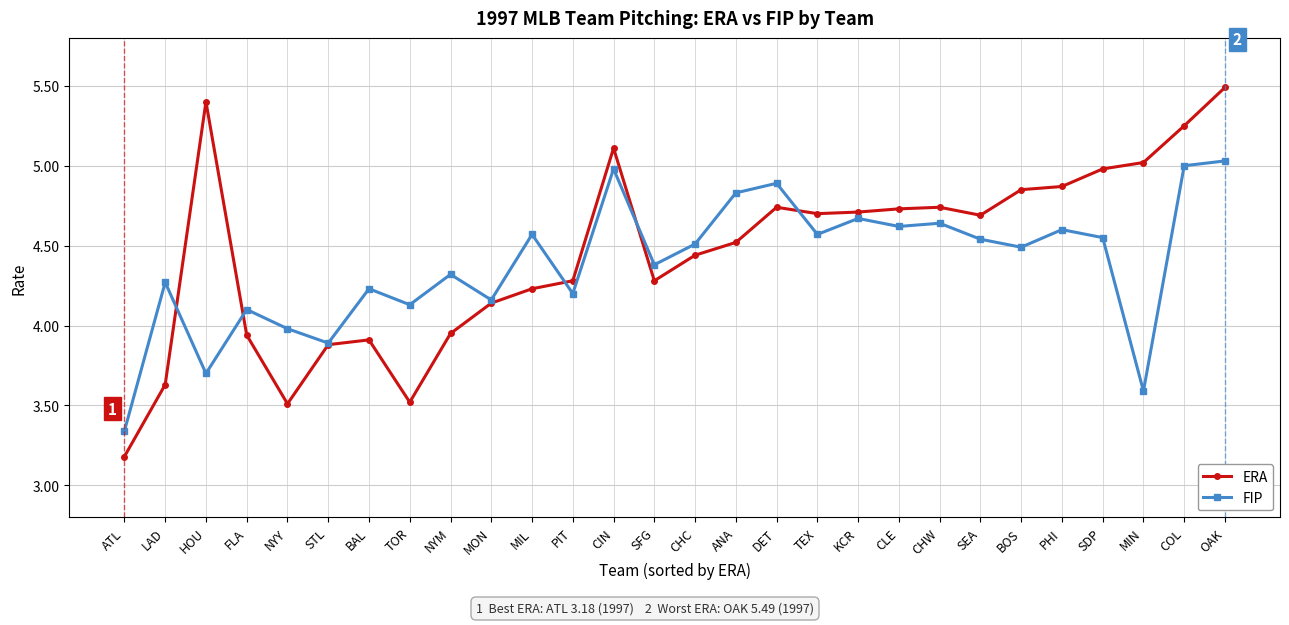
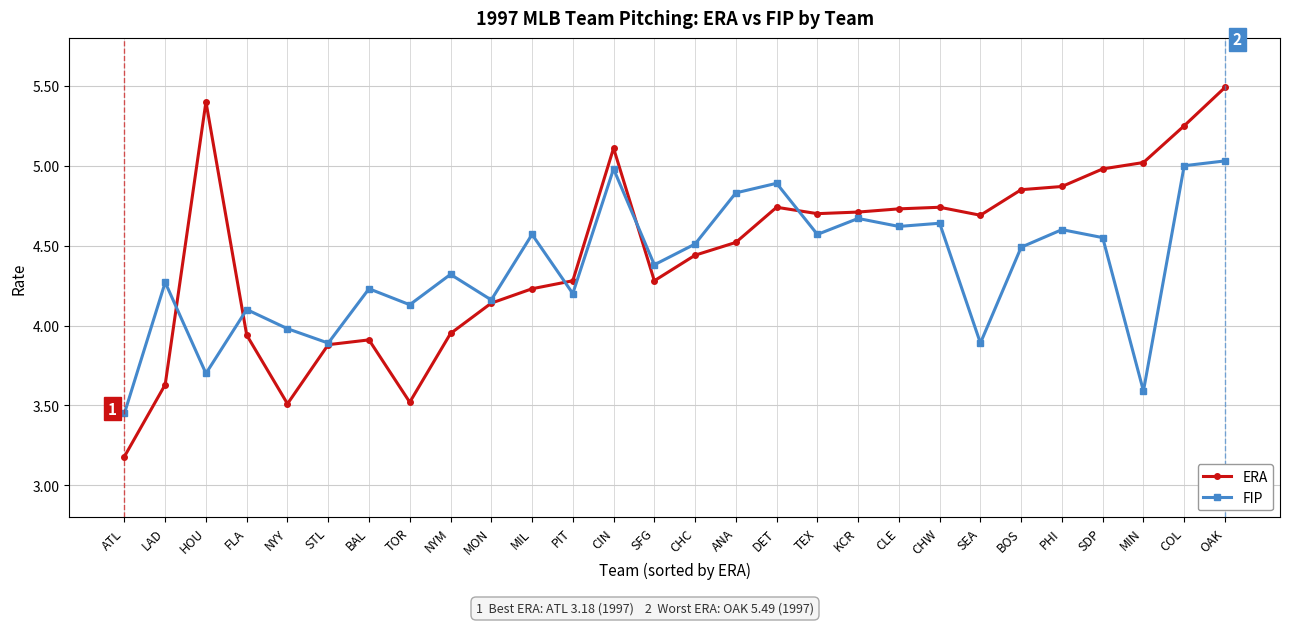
FIP, ATL: 3.34 -> 3.45
FIP, SEA: 4.54 -> 3.89
